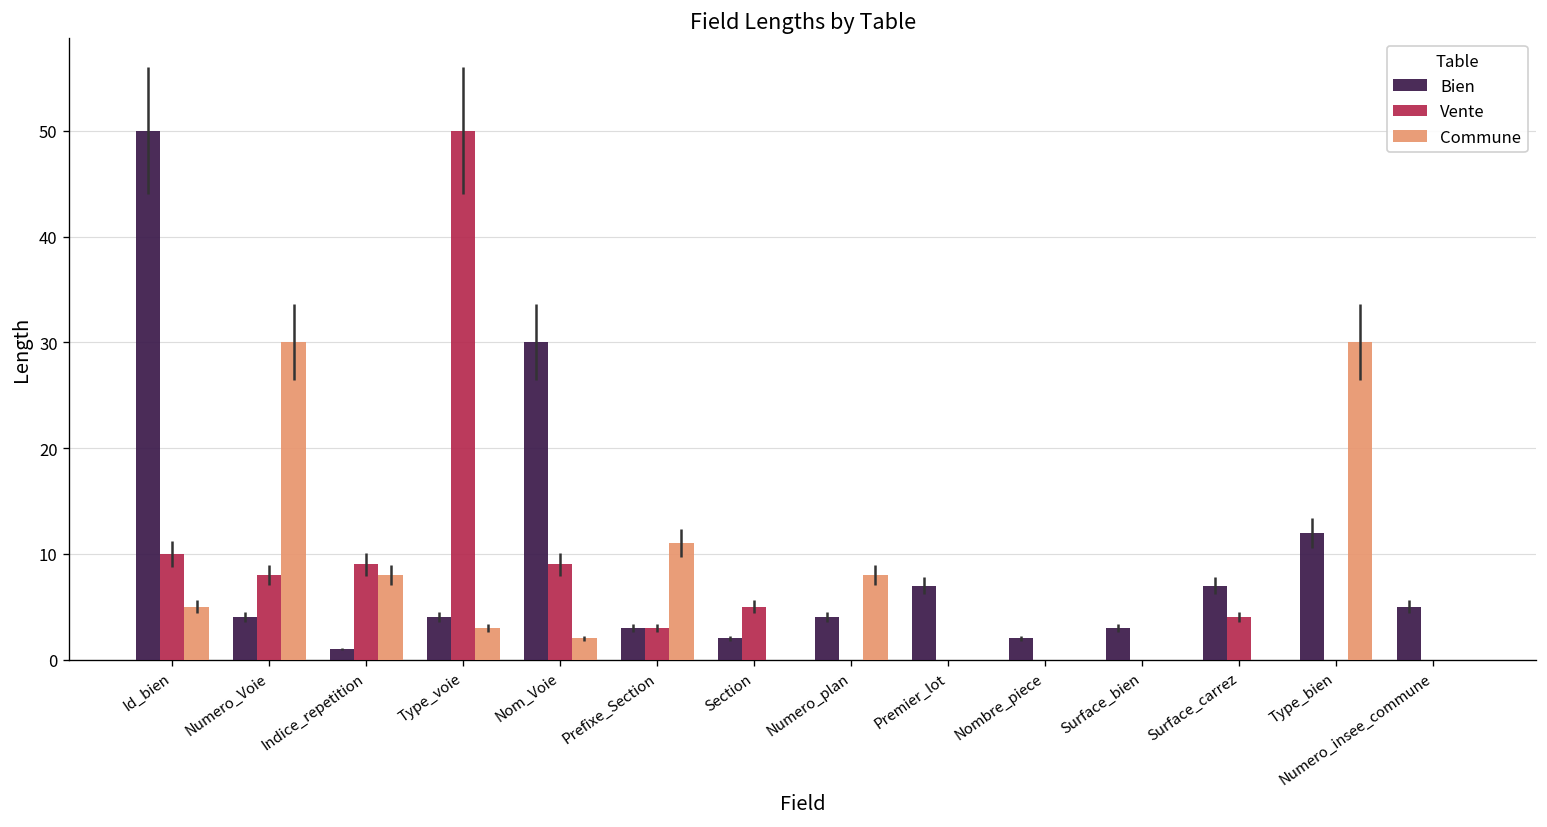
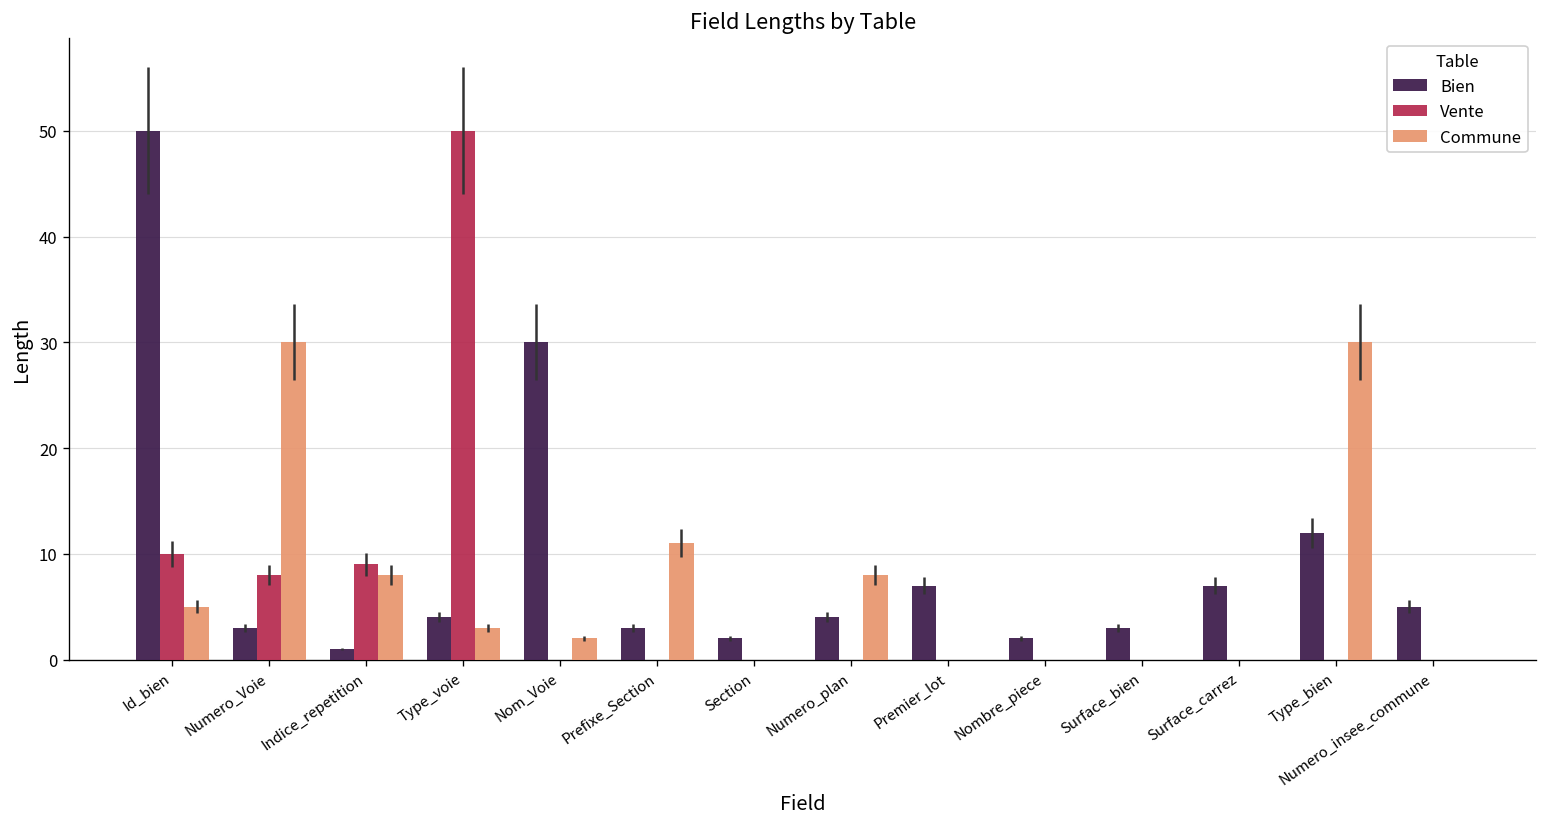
Bien, Numero_Voie: 4 -> 3
Vente, Nom_Voie: 9 -> 0
Vente, Prefixe_Section: 3 -> 0
Vente, Section: 5 -> 0
Vente, Surface_carrez: 4 -> 0
